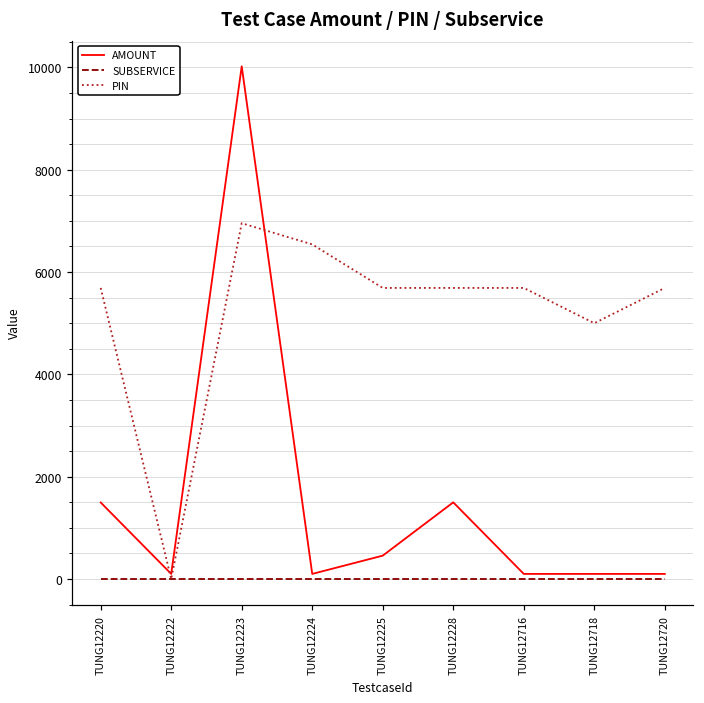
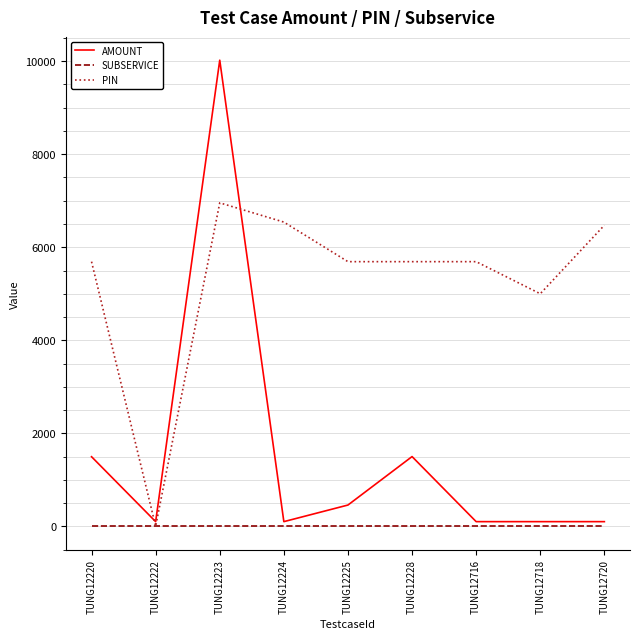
PIN, TUNG12720: 5700 -> 6500
